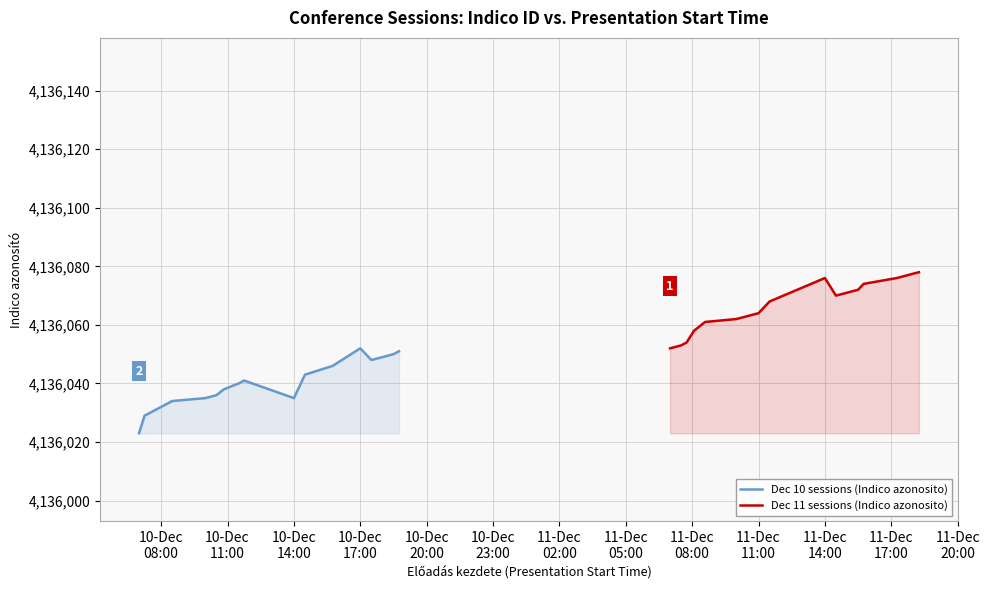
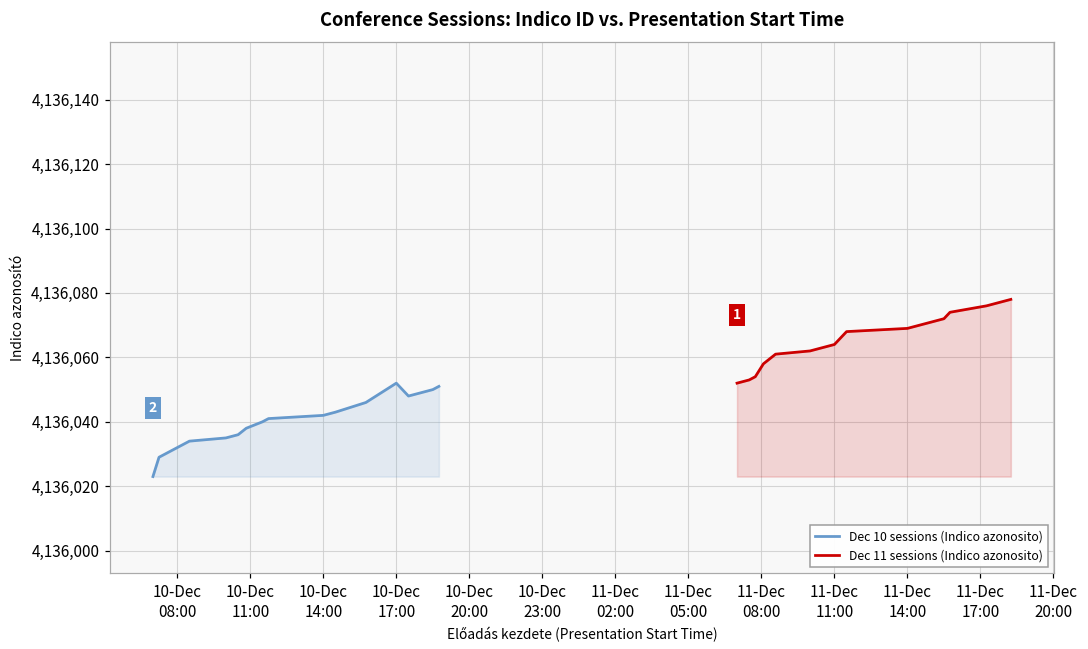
Dec 10 sessions (Indico azonosito), 10-Dec 14:00: 4,136,035 -> 4,136,042
Dec 11 sessions (Indico azonosito), 11-Dec 14:00: 4,136,076 -> 4,136,069
